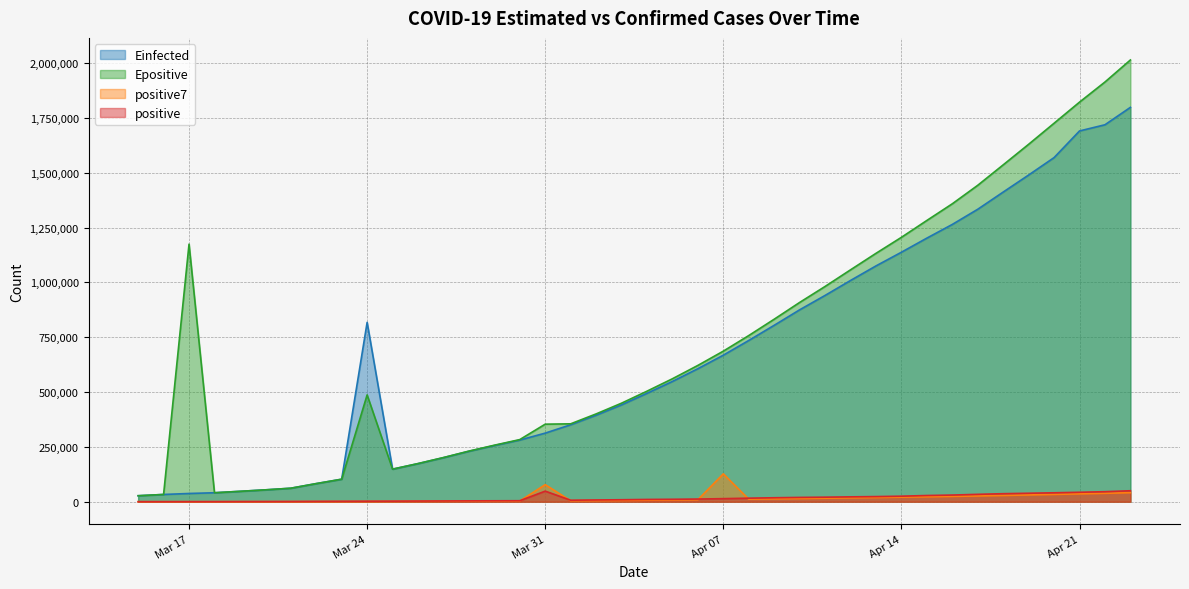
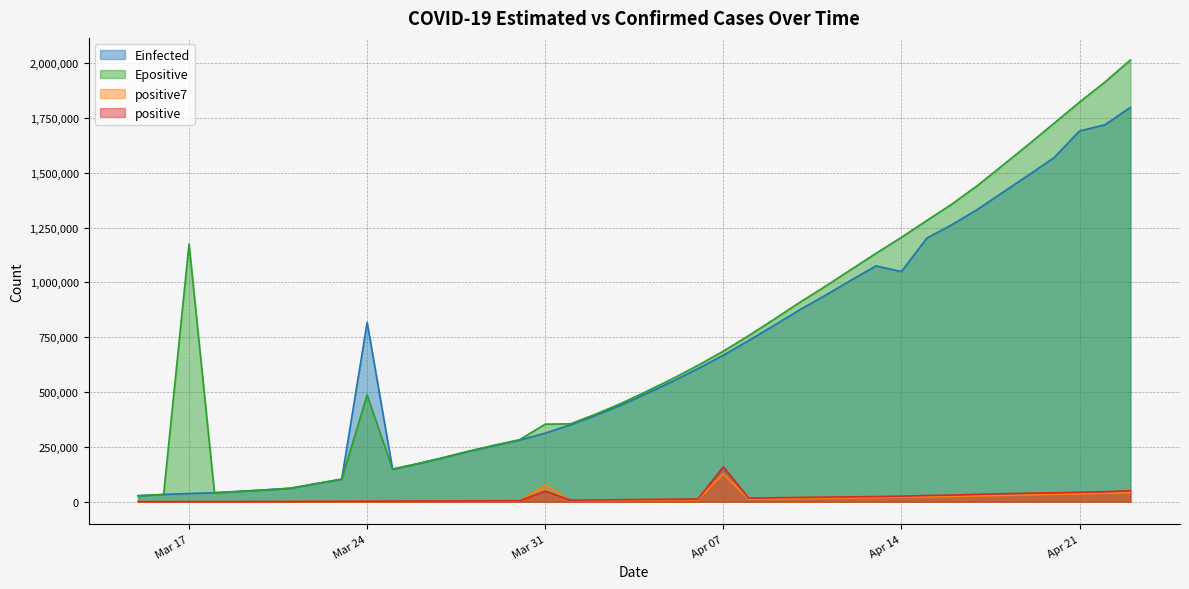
positive, Apr 07: 10,000 -> 160,000
Einfected, Apr 14: 1,140,000 -> 1,050,000
